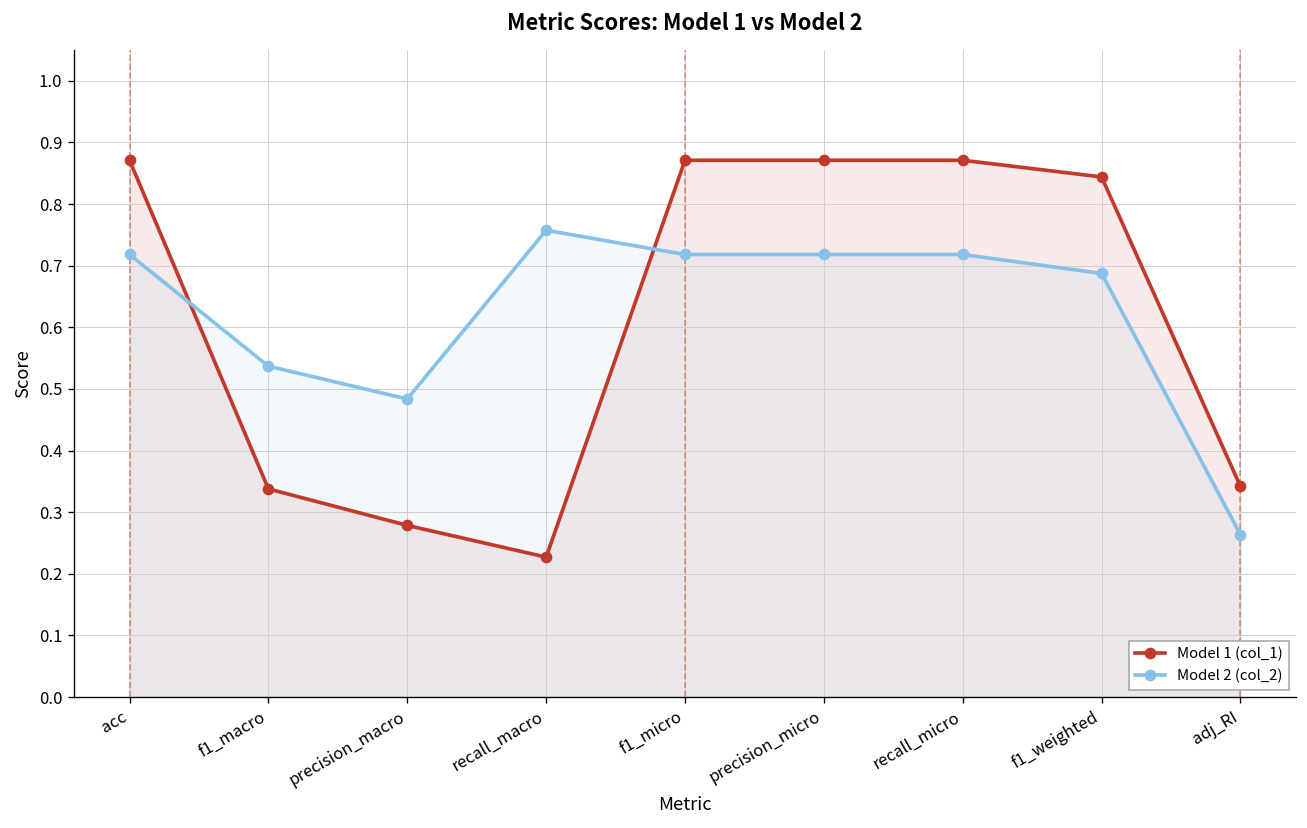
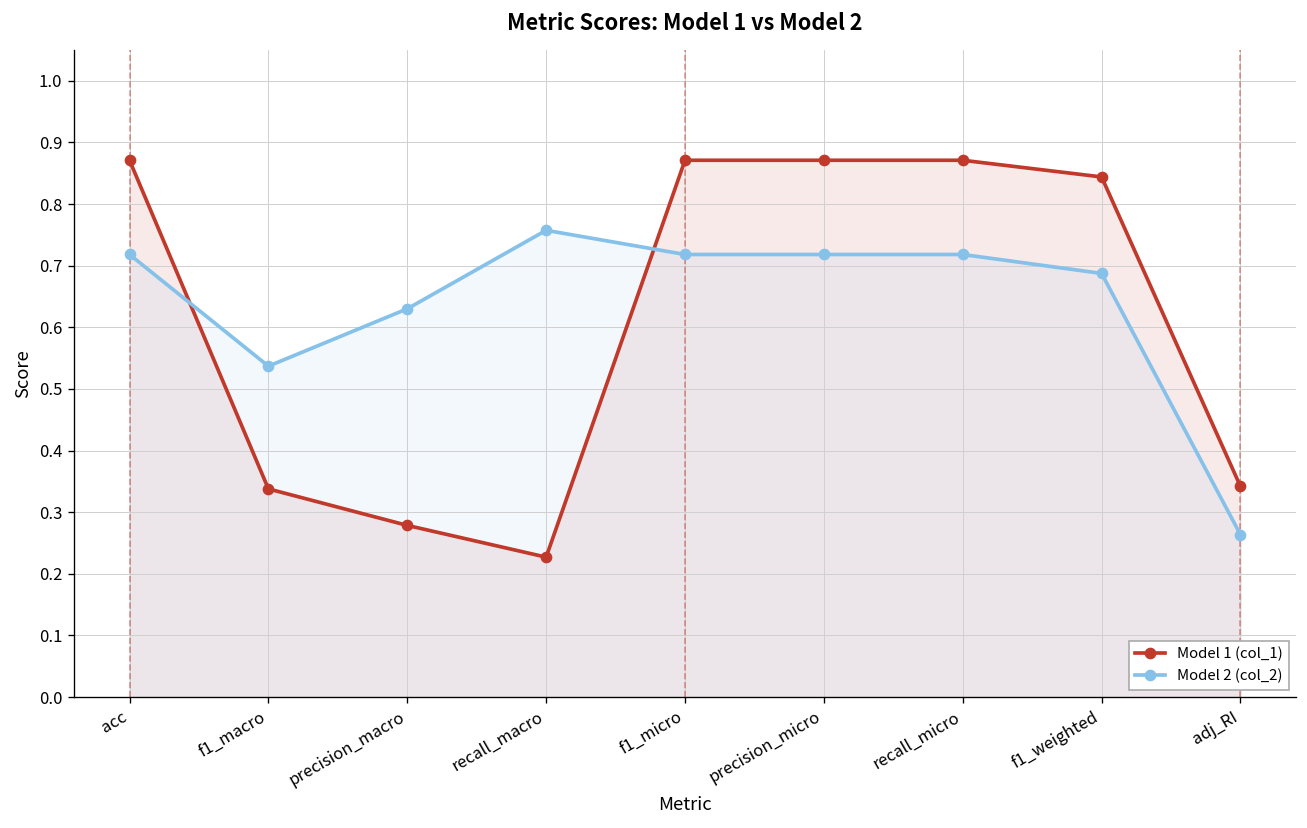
Model 2 (col_2), precision_macro: 0.48 -> 0.63
